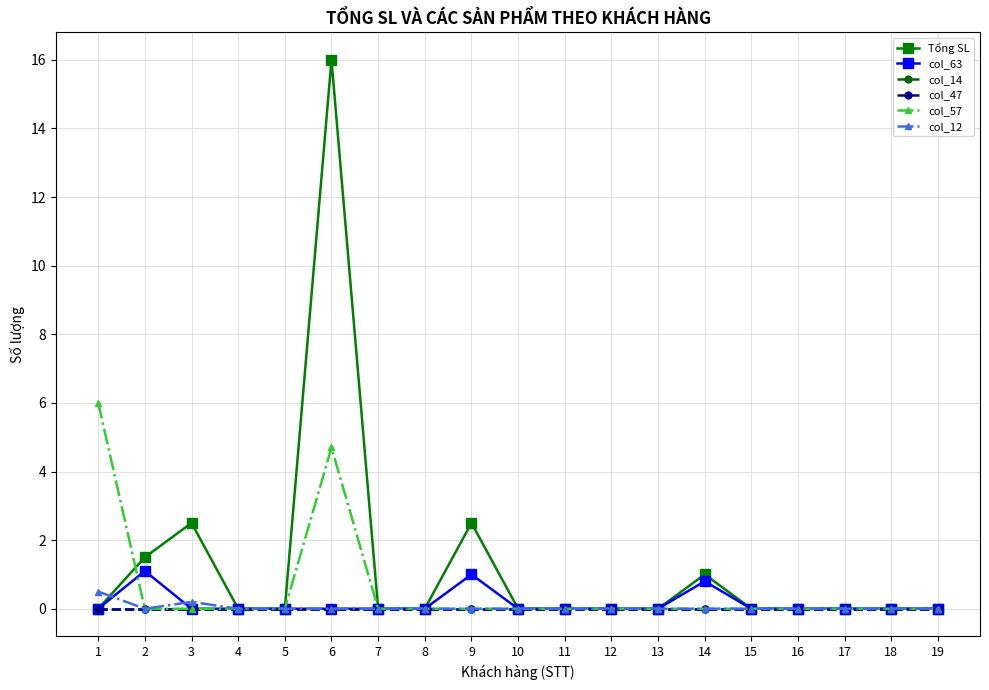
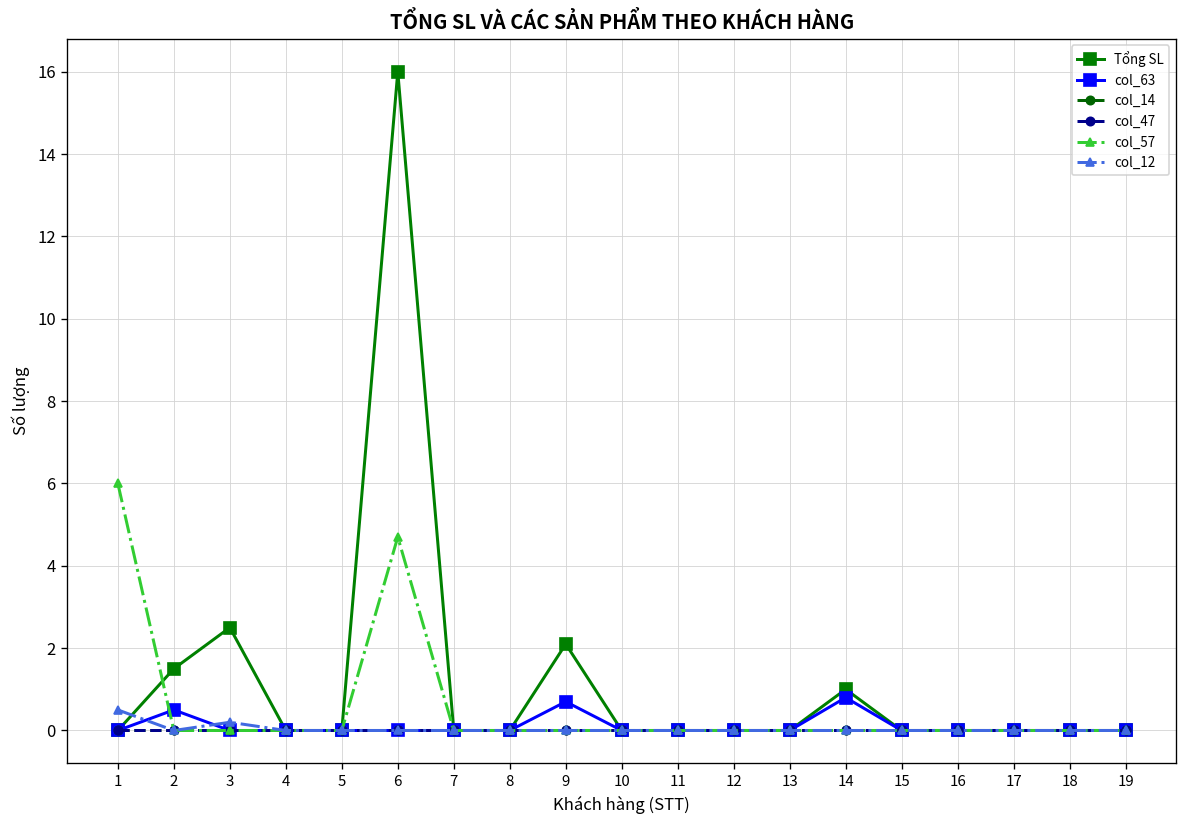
col_63, 2: 1.1 -> 0.5
Tổng SL, 9: 2.5 -> 2.1
col_63, 9: 1.0 -> 0.7
